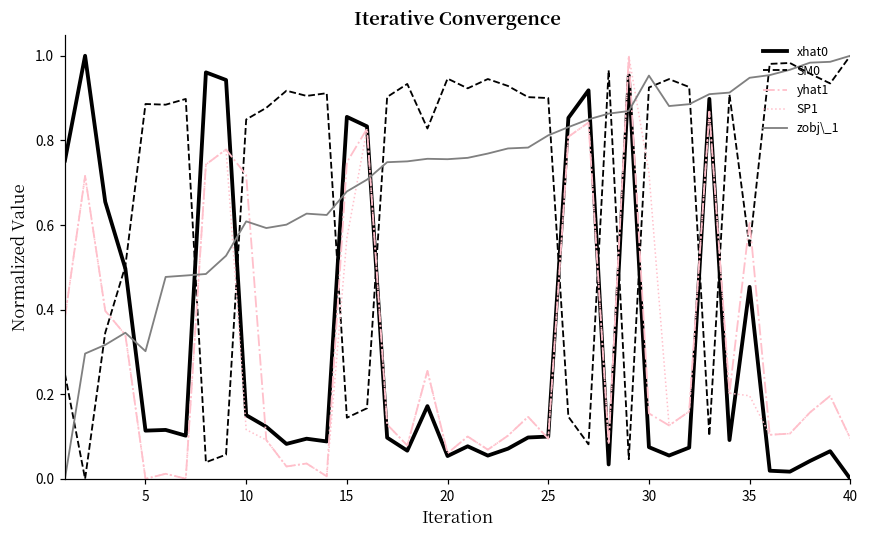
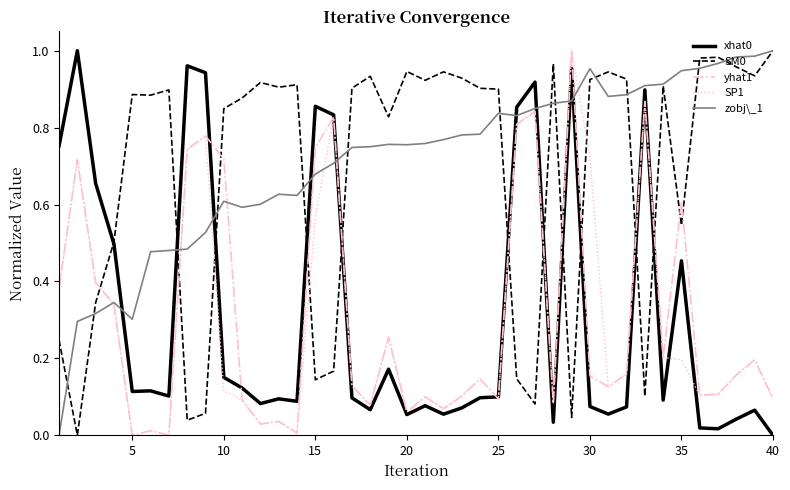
zobj\_1, 25: 0.81 -> 0.84
